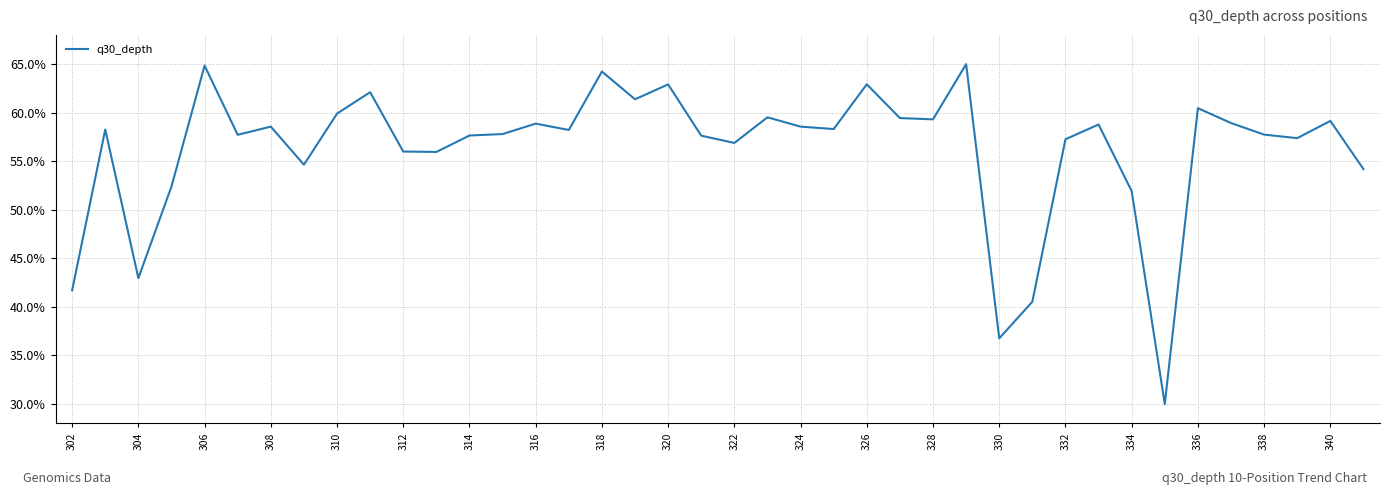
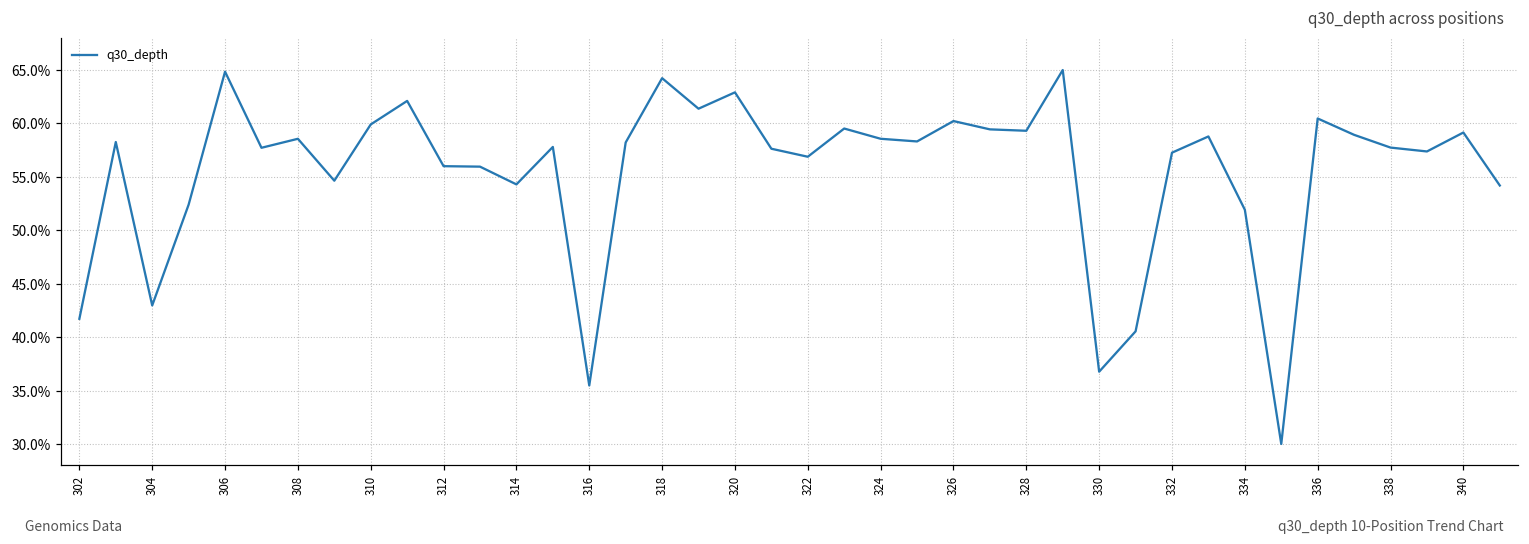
314: 58% -> 54%
316: 59% -> 35%
326: 63% -> 60%
